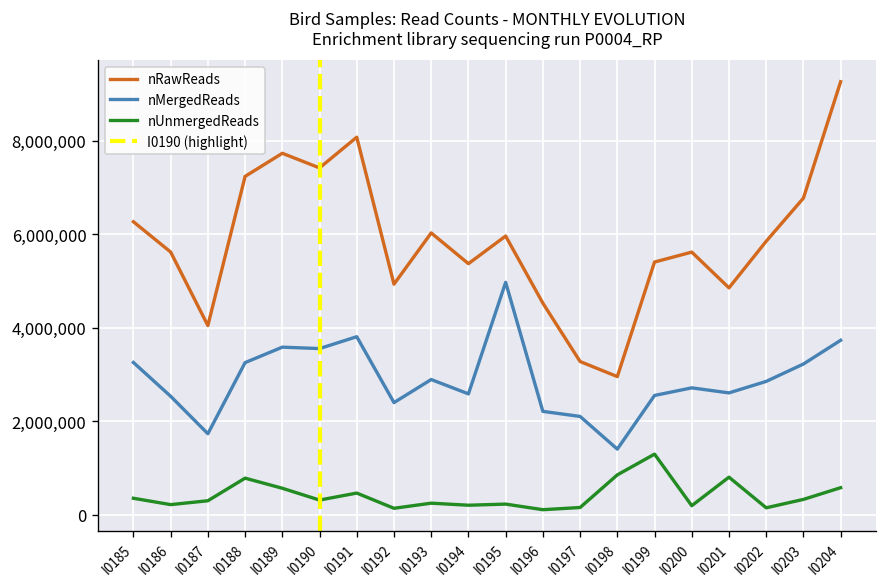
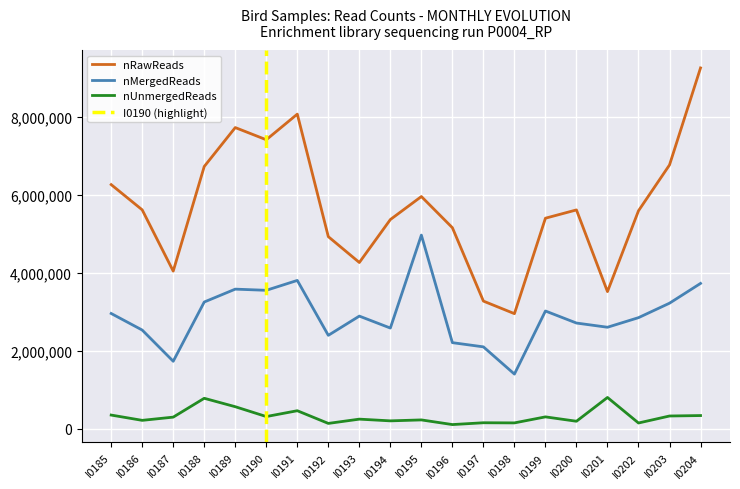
nMergedReads, I0185: 3,300,000 -> 3,000,000
nRawReads, I0188: 7,200,000 -> 6,700,000
nRawReads, I0193: 6,000,000 -> 4,300,000
nRawReads, I0196: 4,500,000 -> 5,200,000
nUnmergedReads, I0198: 900,000 -> 100,000
nMergedReads, I0199: 2,500,000 -> 3,000,000
nUnmergedReads, I0199: 1,300,000 -> 300,000
nRawReads, I0201: 4,900,000 -> 3,500,000
nRawReads, I0202: 5,800,000 -> 5,600,000
nUnmergedReads, I0204: 600,000 -> 300,000
